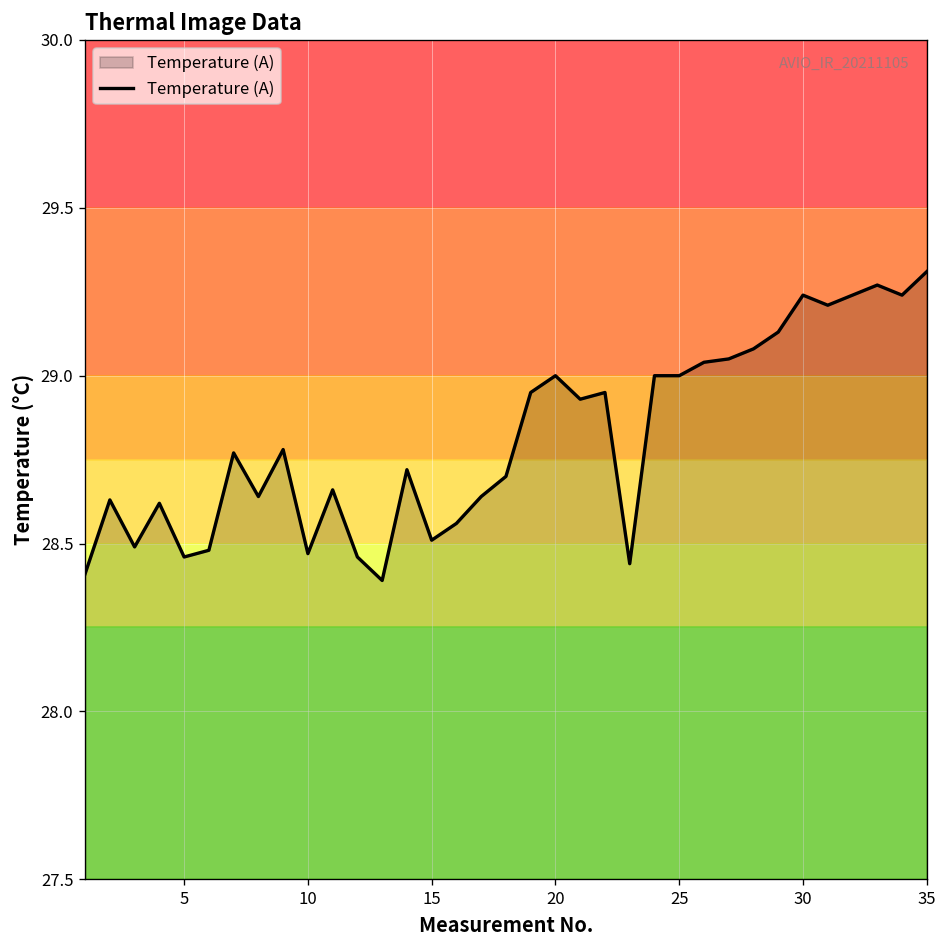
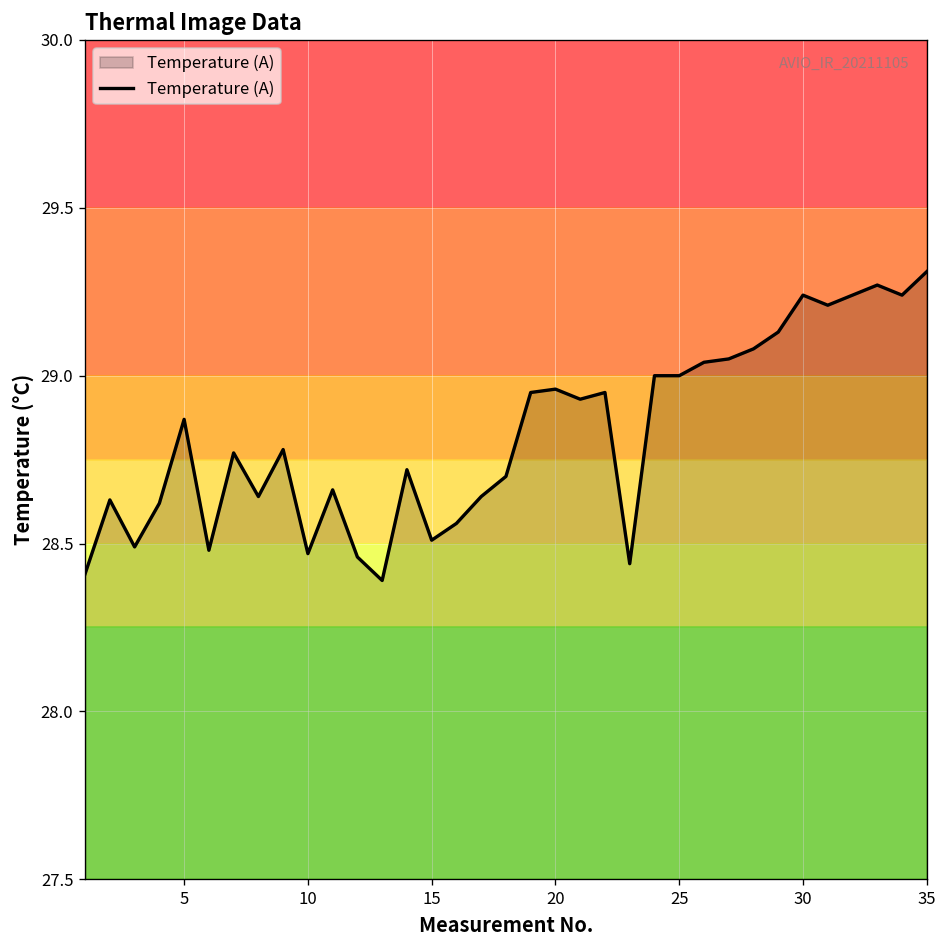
5: 28.46 -> 28.87
20: 29.00 -> 28.96
